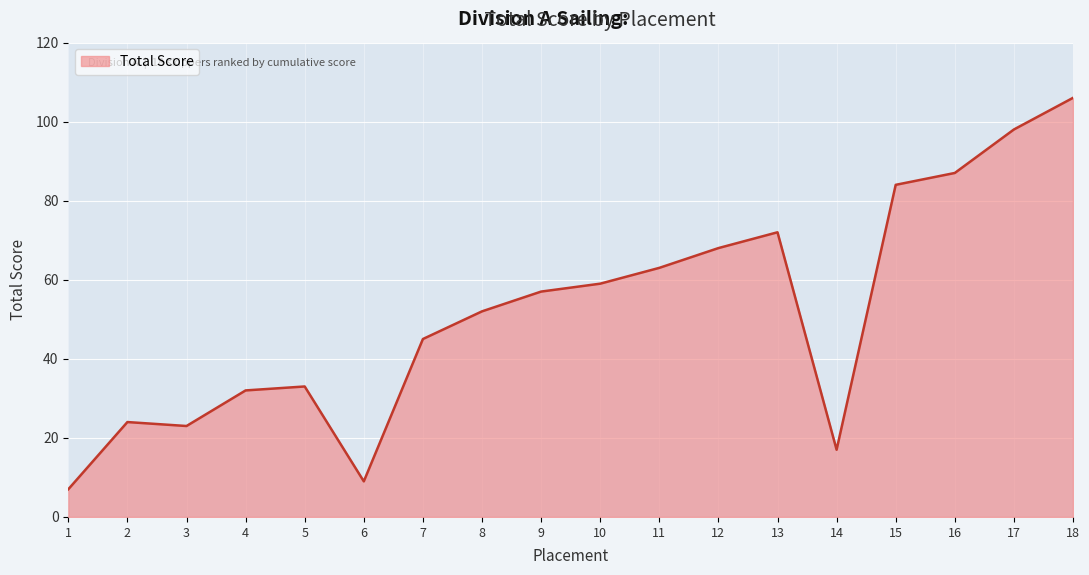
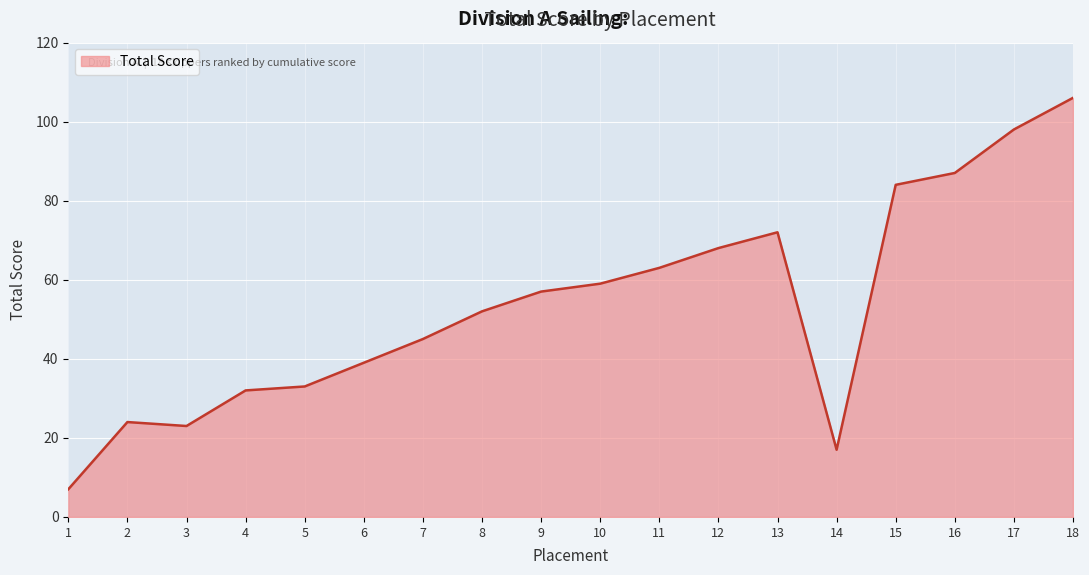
6: 9 -> 39
